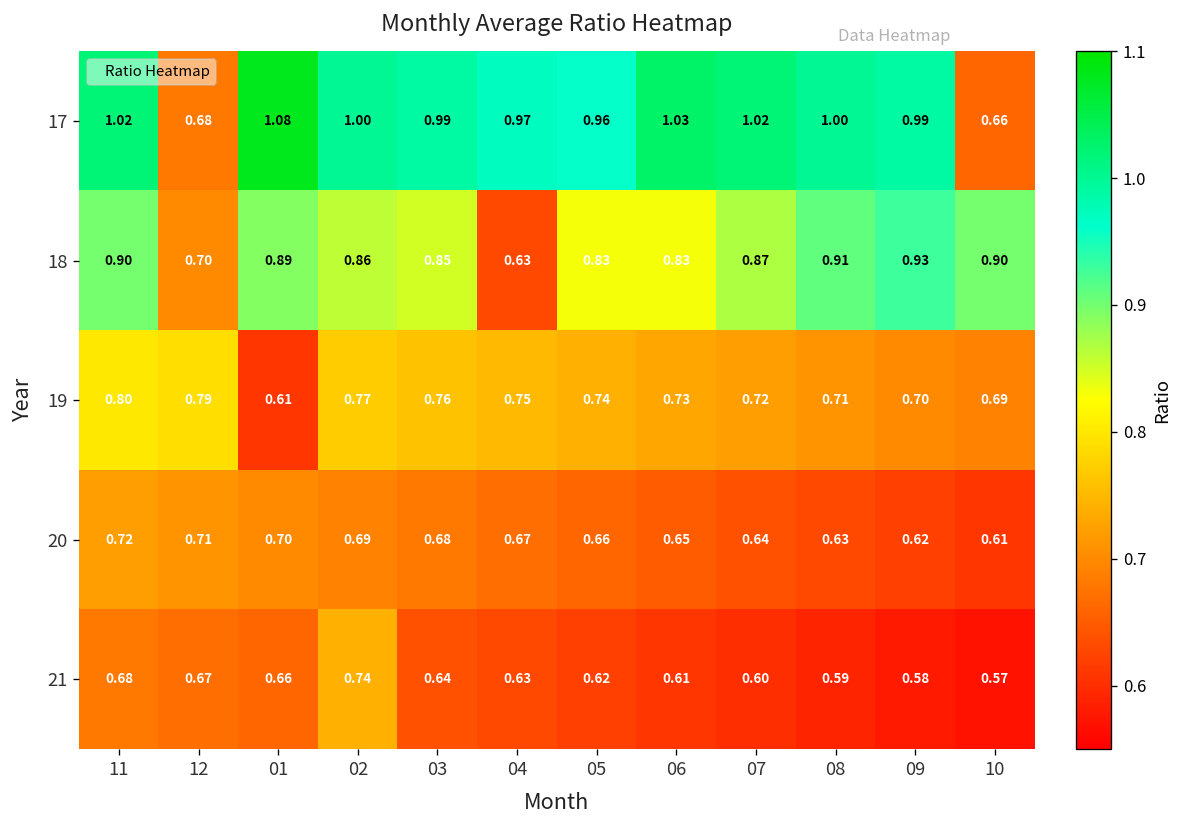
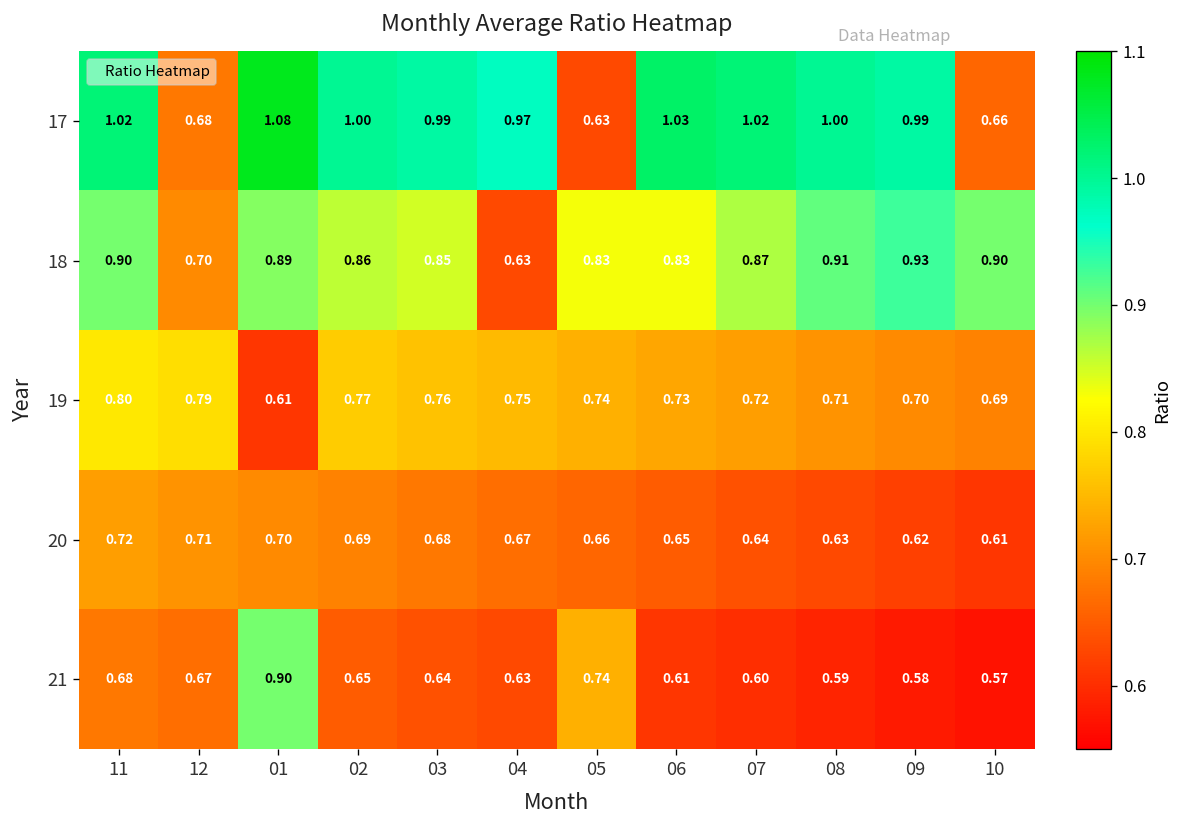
17, 05: 0.96 -> 0.63
21, 01: 0.66 -> 0.90
21, 02: 0.74 -> 0.65
21, 05: 0.62 -> 0.74
